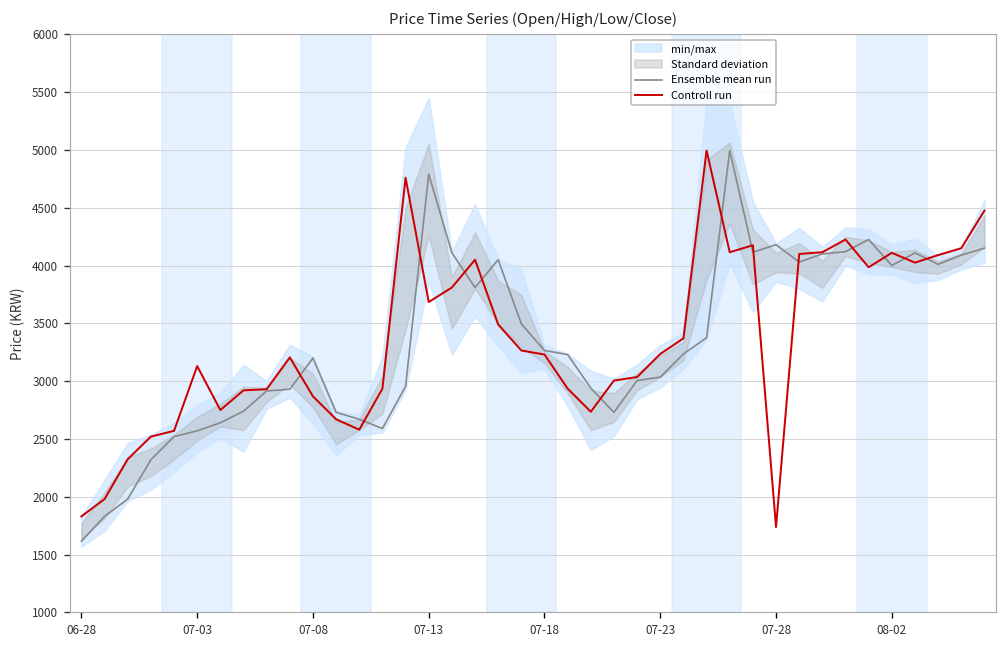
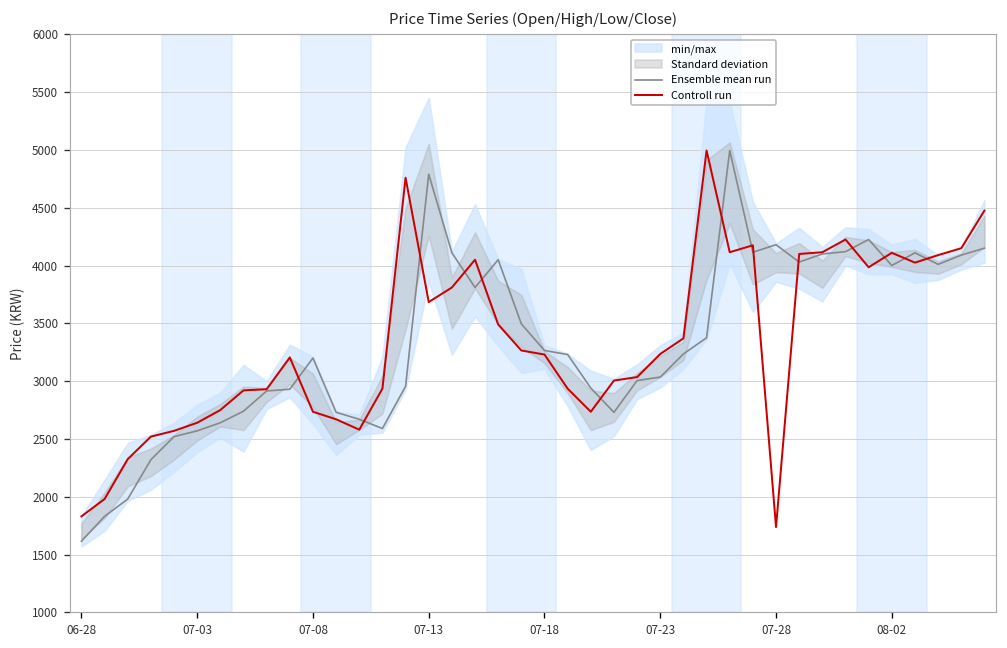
Controll run, 07-03: 3100 -> 2600
Controll run, 07-08: 2900 -> 2700
